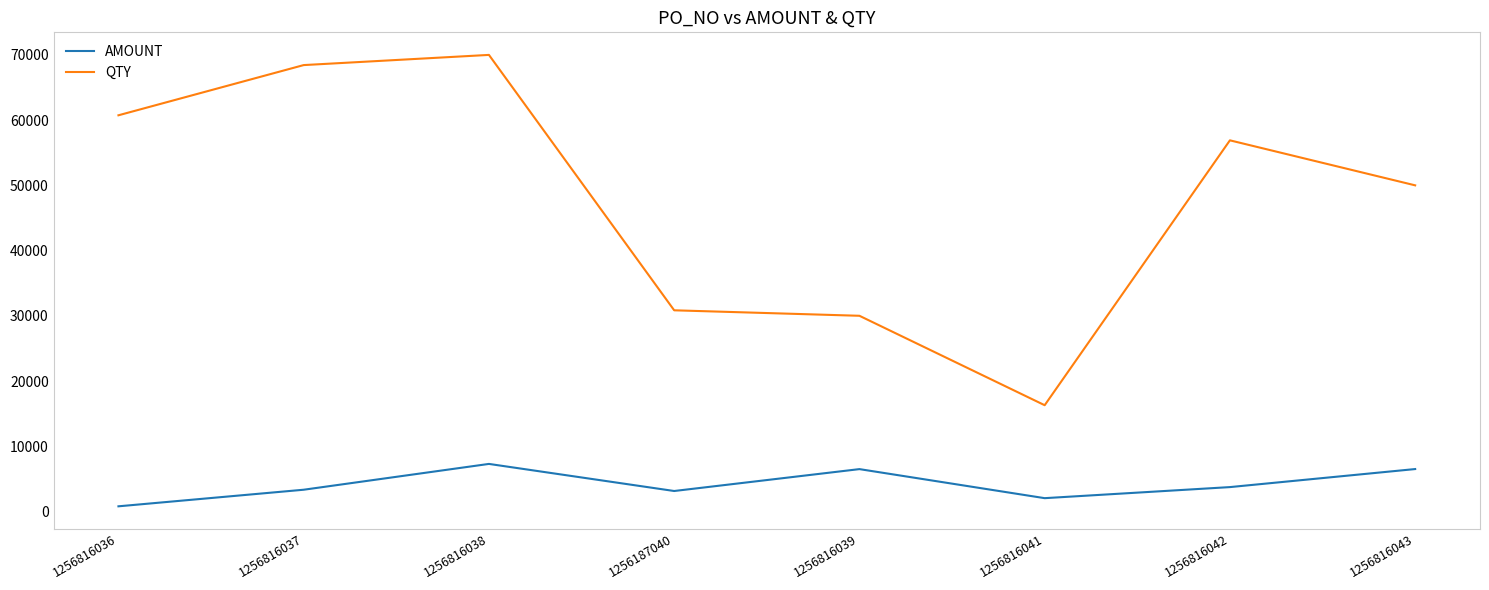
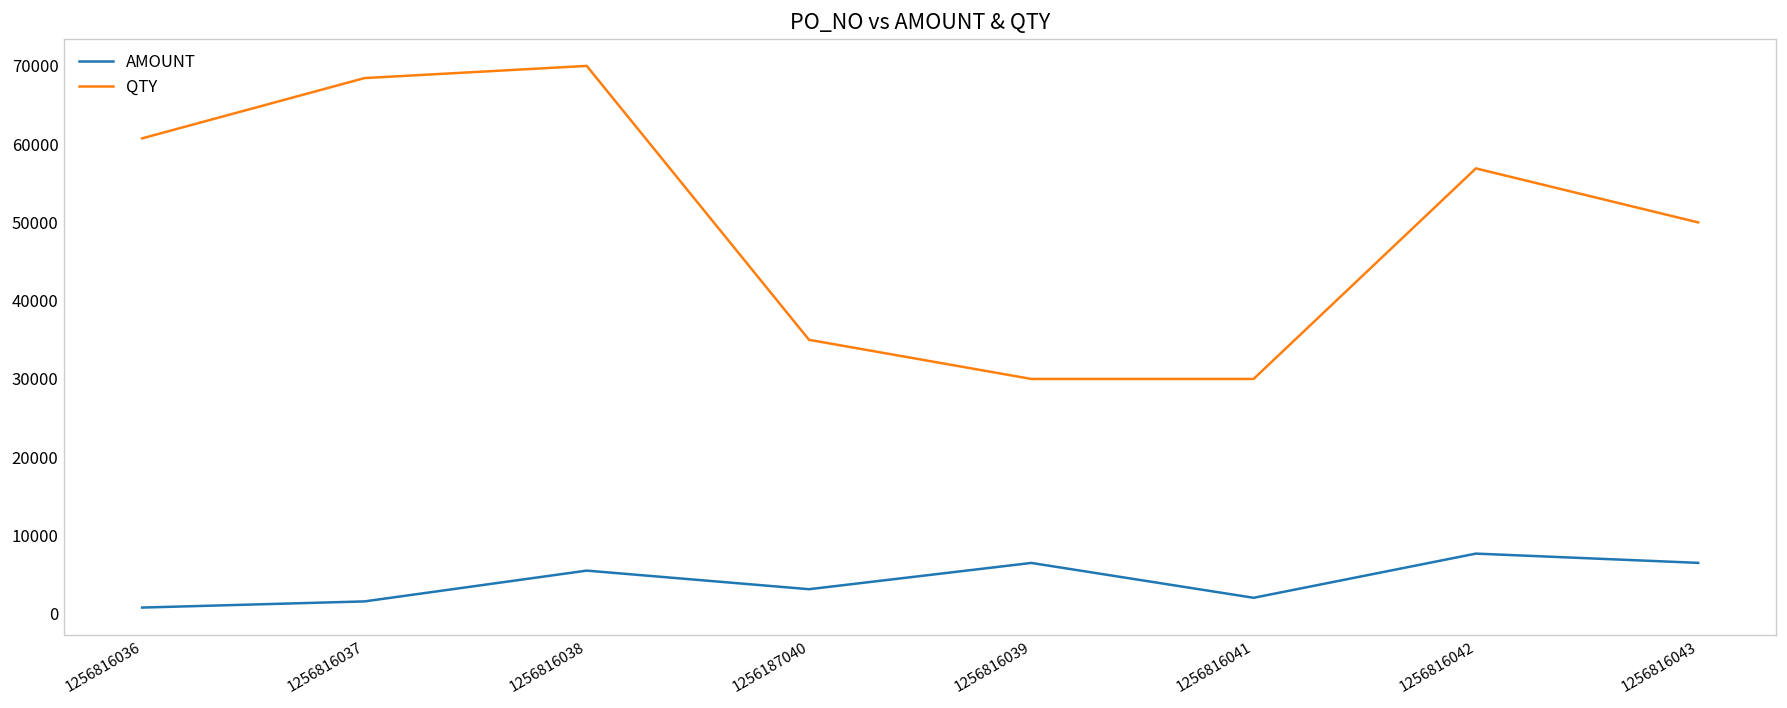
AMOUNT, 1256816037: 3000 -> 2000
AMOUNT, 1256816038: 7000 -> 6000
QTY, 1256187040: 31000 -> 35000
QTY, 1256816041: 16000 -> 30000
AMOUNT, 1256816042: 4000 -> 8000
